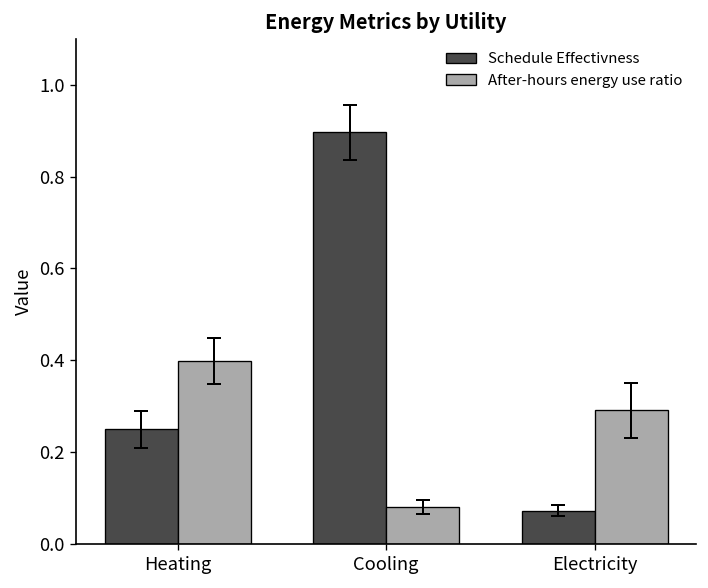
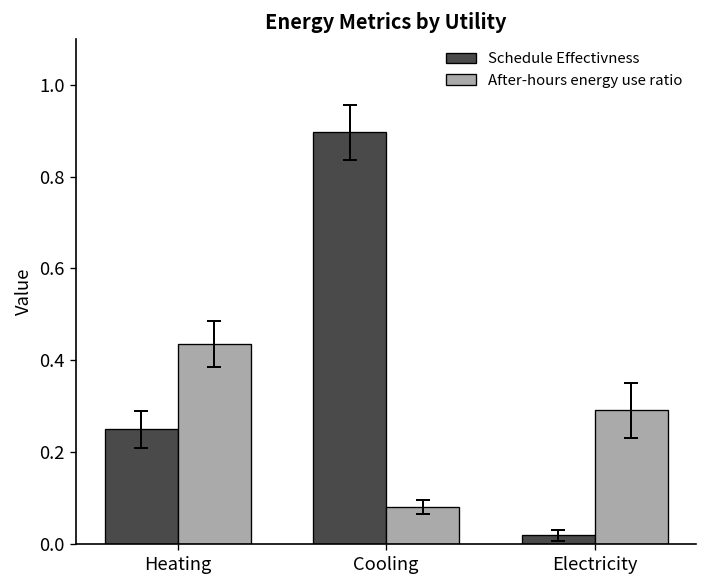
After-hours energy use ratio, Heating: 0.40 -> 0.44
Schedule Effectivness, Electricity: 0.07 -> 0.02
